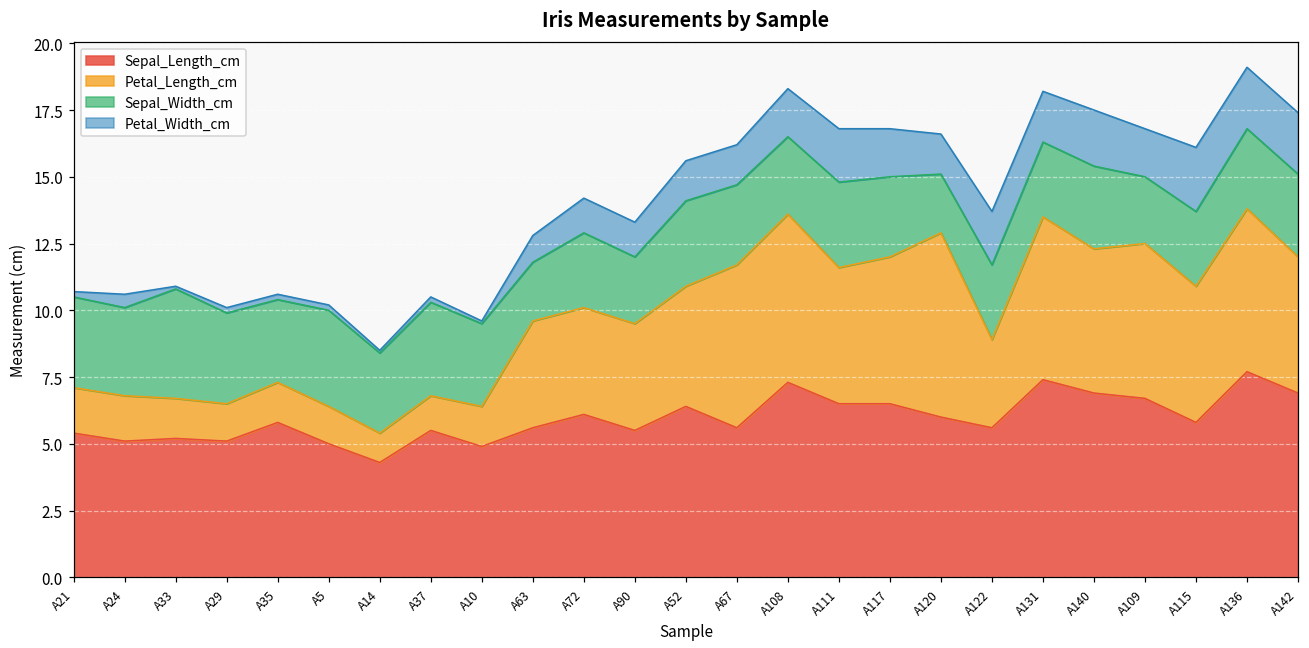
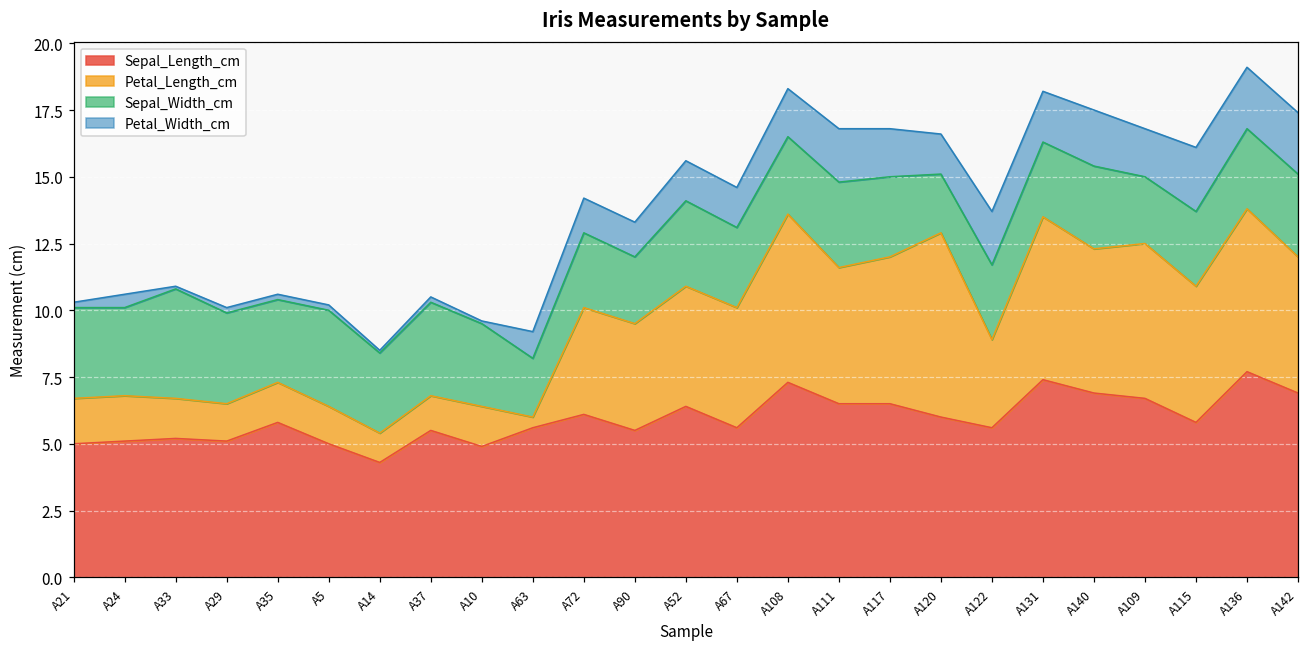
Sepal_Length_cm, A21: 5.4 -> 5.0
Petal_Length_cm, A63: 4.0 -> 0.4
Petal_Length_cm, A67: 6.1 -> 4.5
